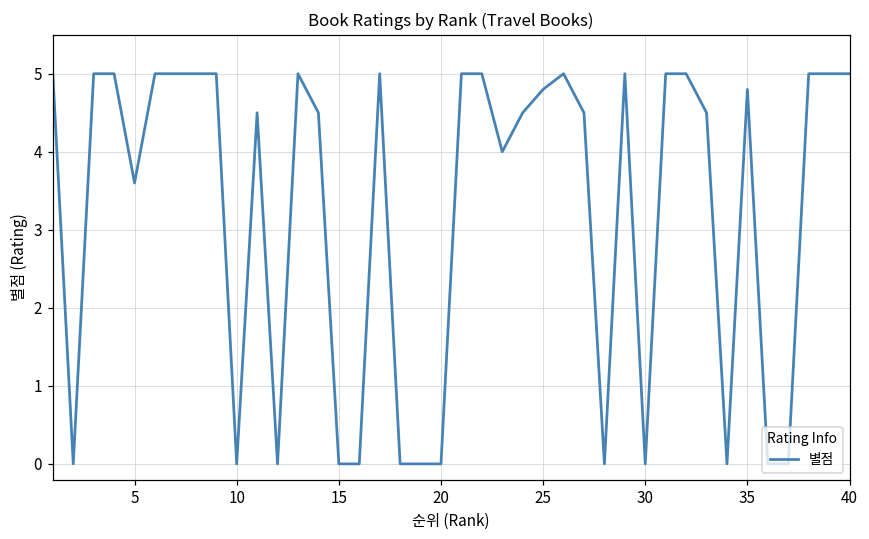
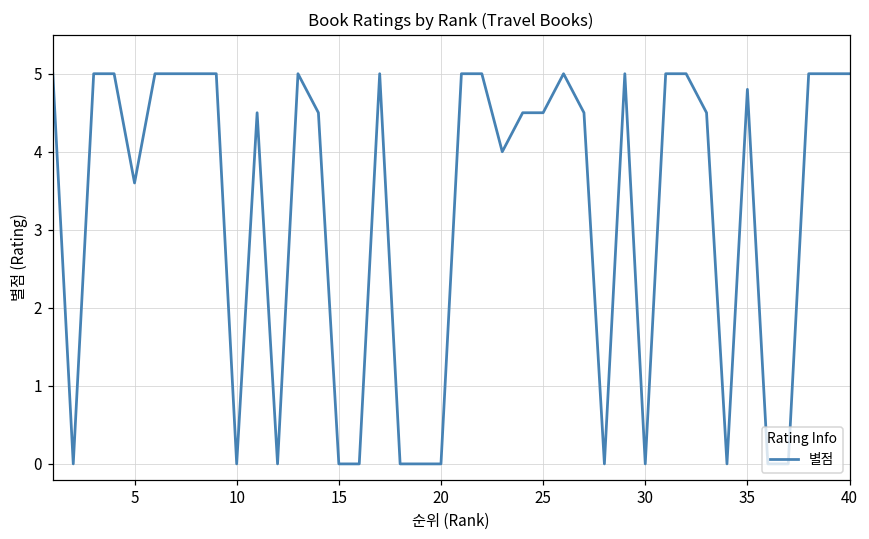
25: 4.8 -> 4.5
